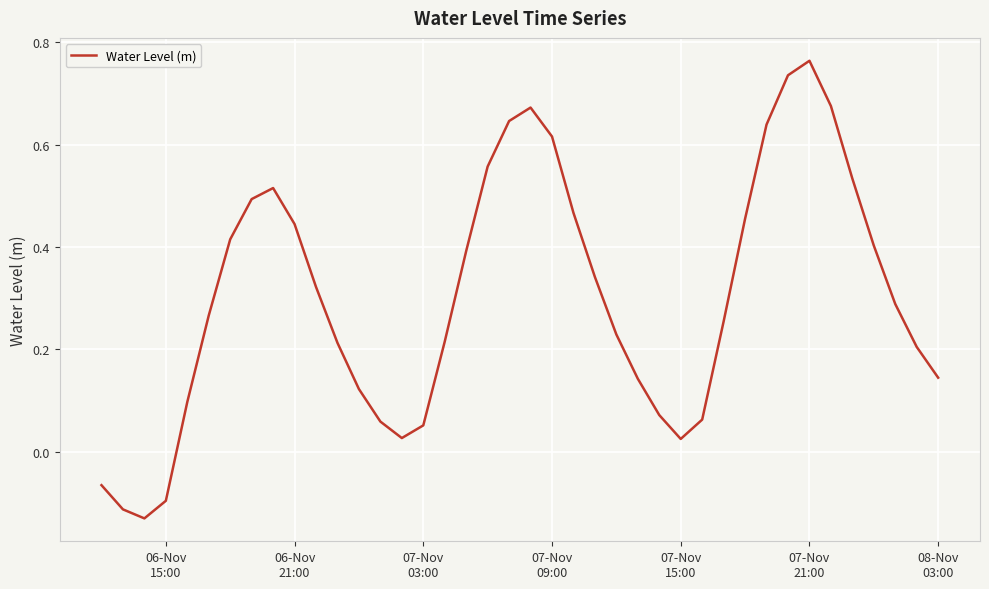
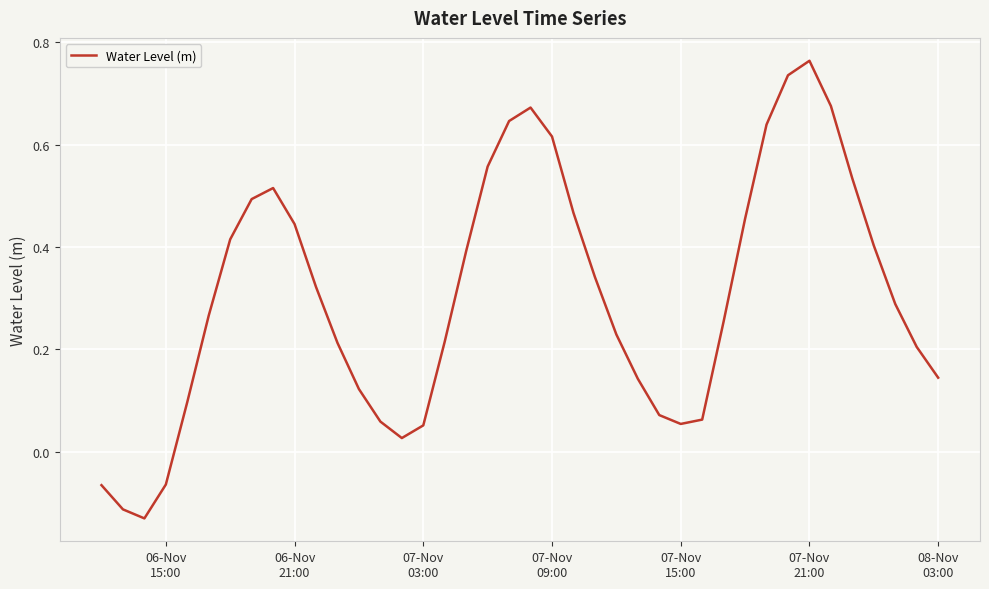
06-Nov 15:00: -0.10 -> -0.06
07-Nov 15:00: 0.02 -> 0.05
